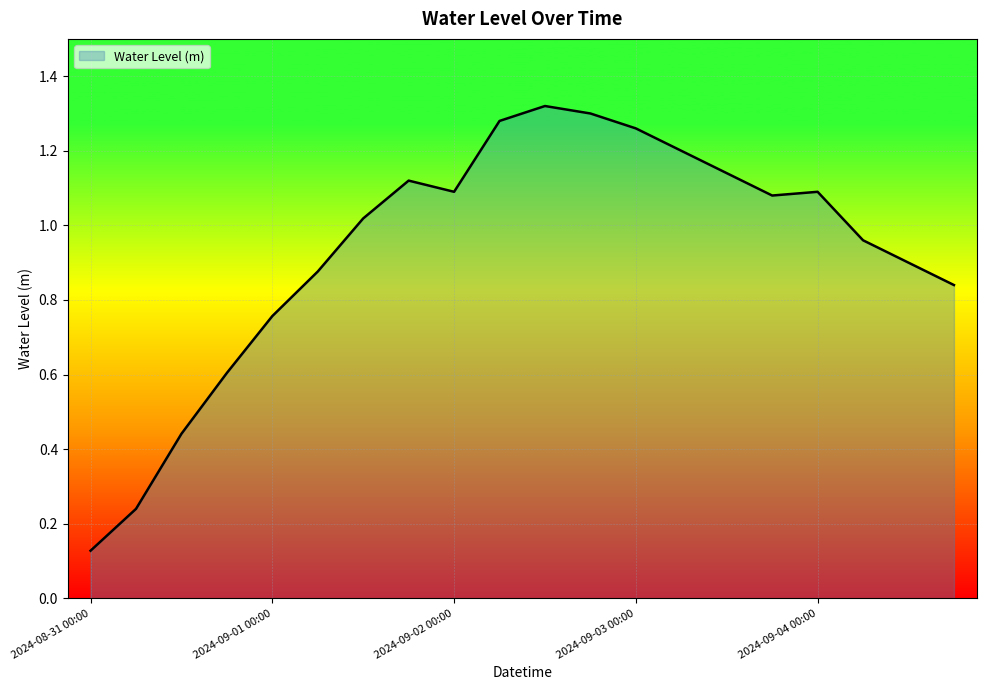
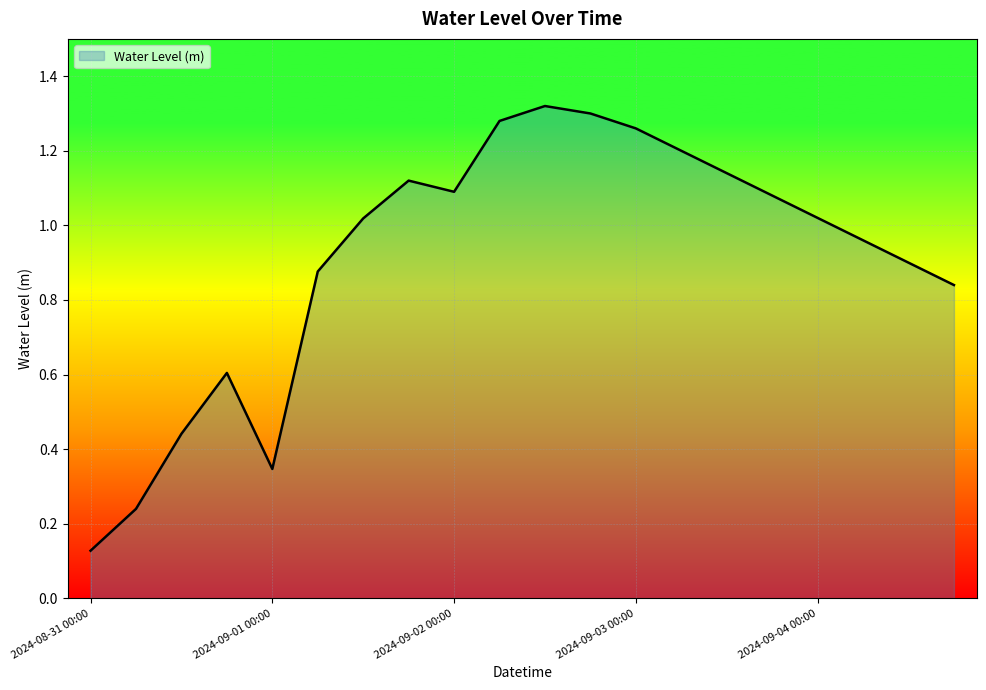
2024-09-01 00:00: 0.76 -> 0.35
2024-09-04 00:00: 1.09 -> 1.02
